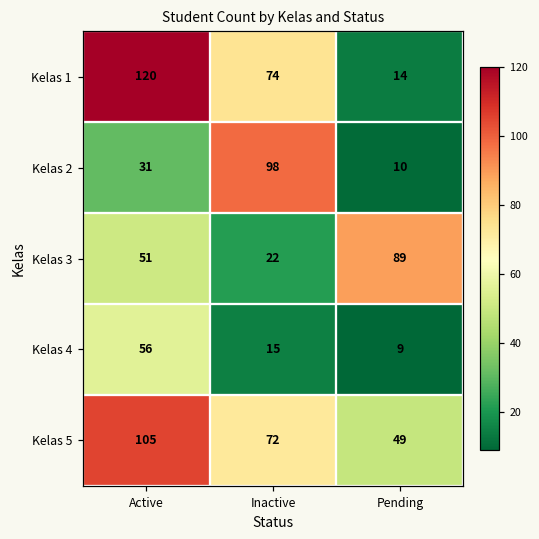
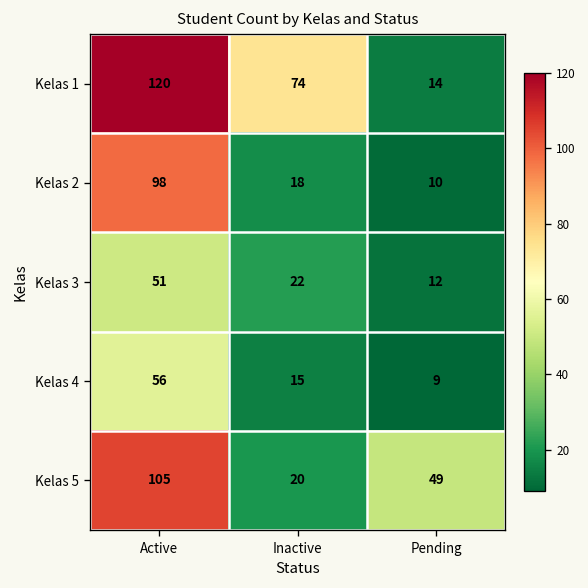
Kelas 2, Active: 31 -> 98
Kelas 2, Inactive: 98 -> 18
Kelas 3, Pending: 89 -> 12
Kelas 5, Inactive: 72 -> 20
